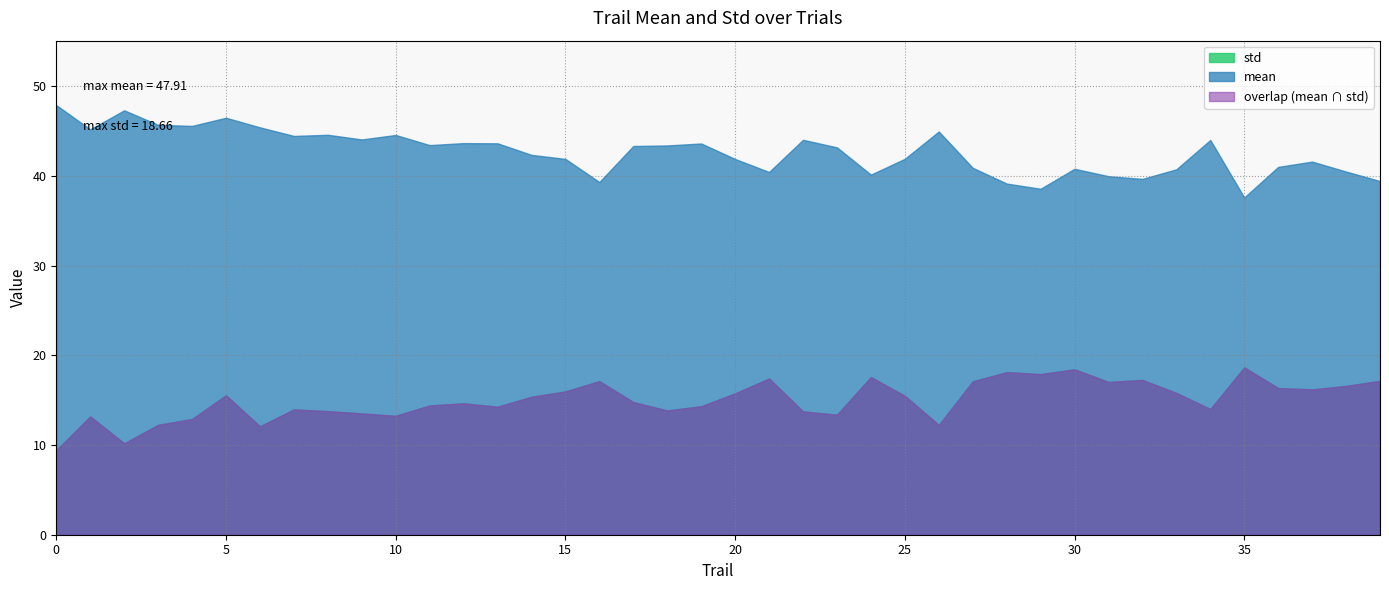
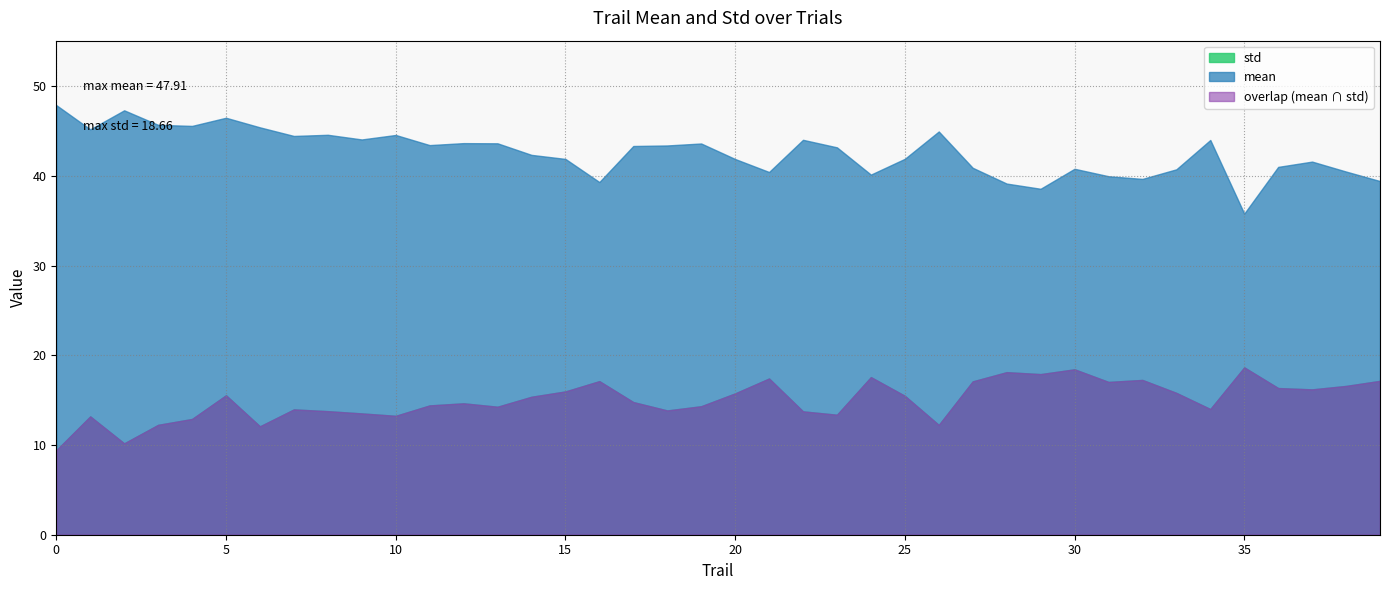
mean, 35: 38 -> 36
